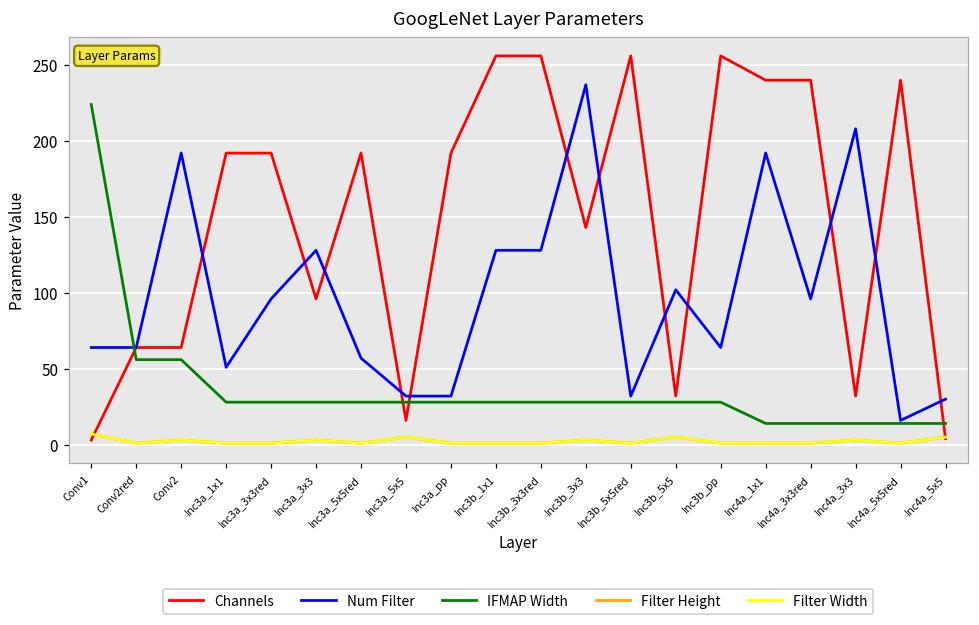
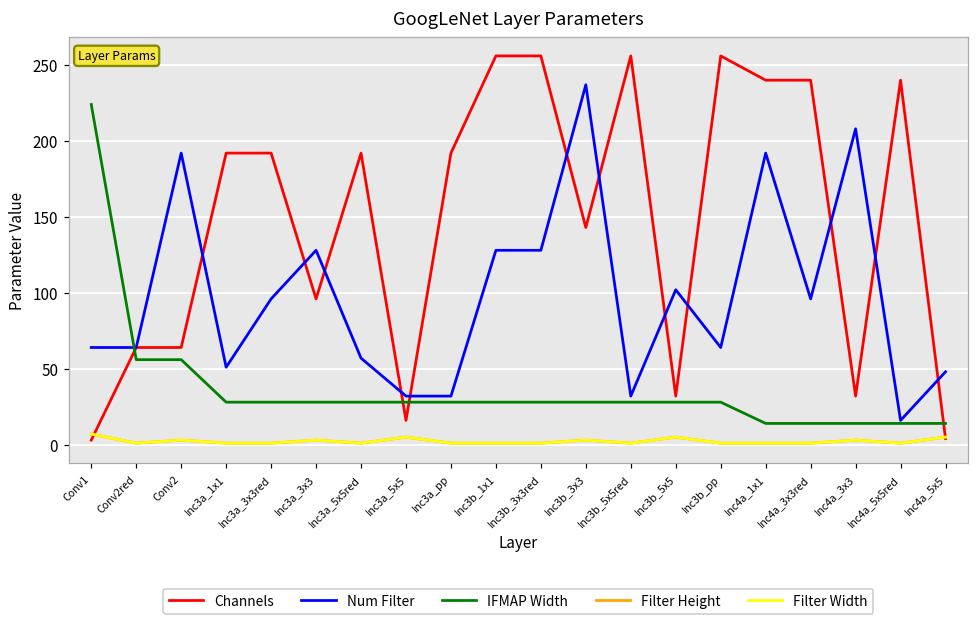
Num Filter, Inc4a_5x5: 30 -> 48
